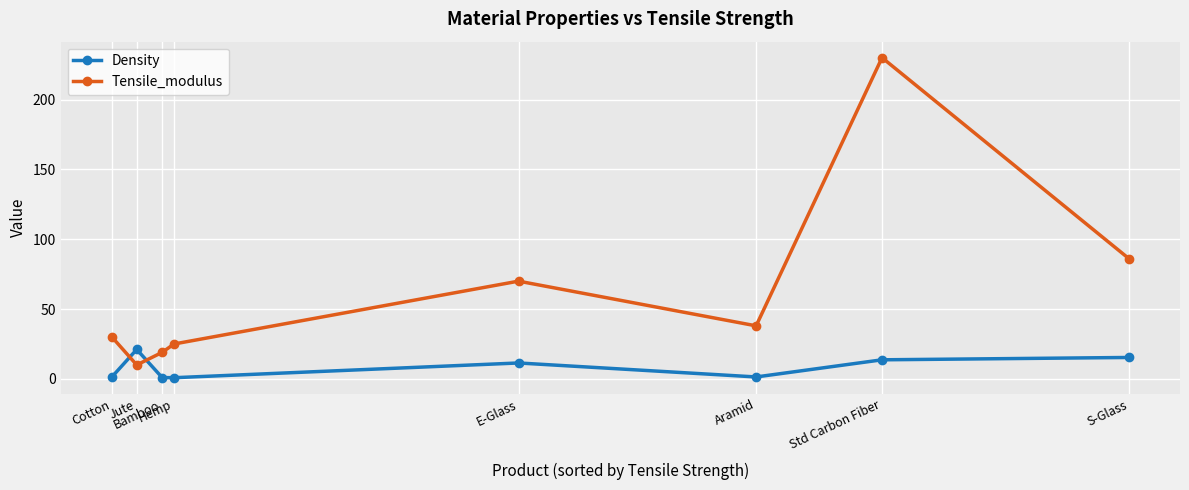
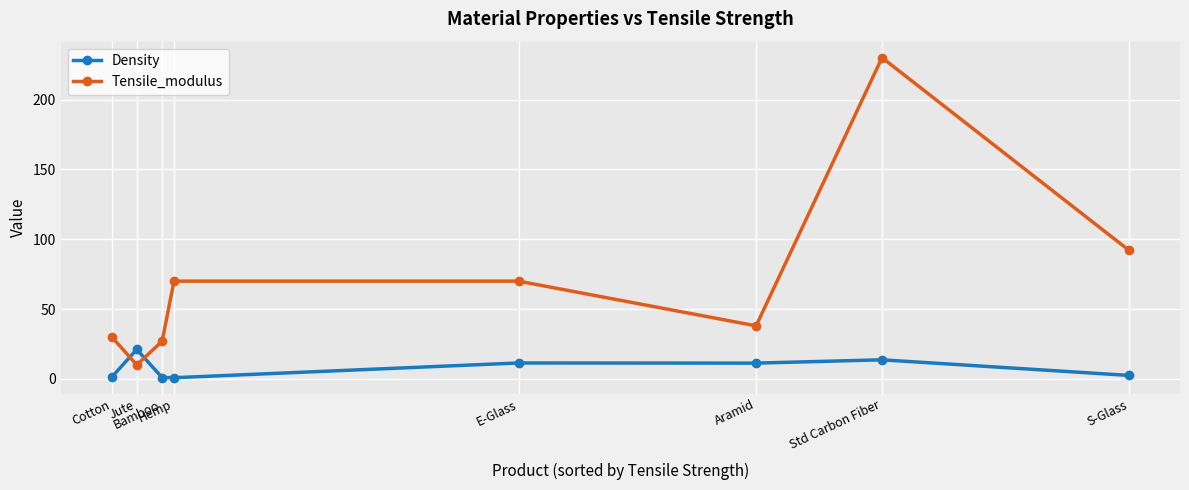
Tensile_modulus, Bamboo: 19 -> 27
Tensile_modulus, Hemp: 25 -> 70
Density, Aramid: 1 -> 11
Density, S-Glass: 15 -> 2
Tensile_modulus, S-Glass: 86 -> 92
